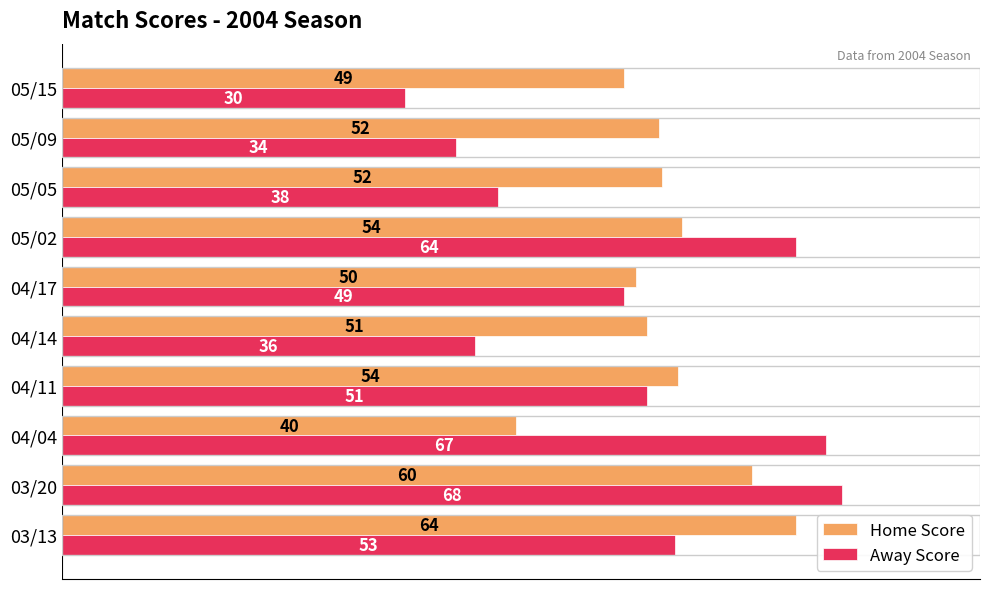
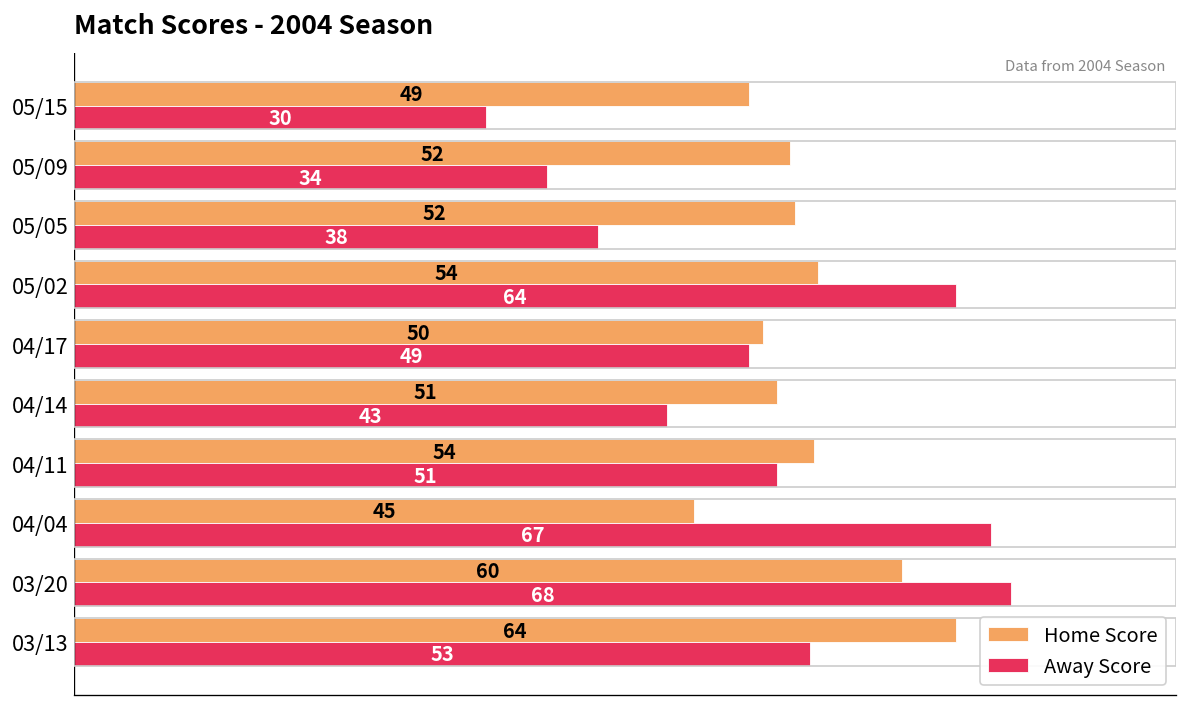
Away Score, 04/14: 36 -> 43
Home Score, 04/04: 40 -> 45
